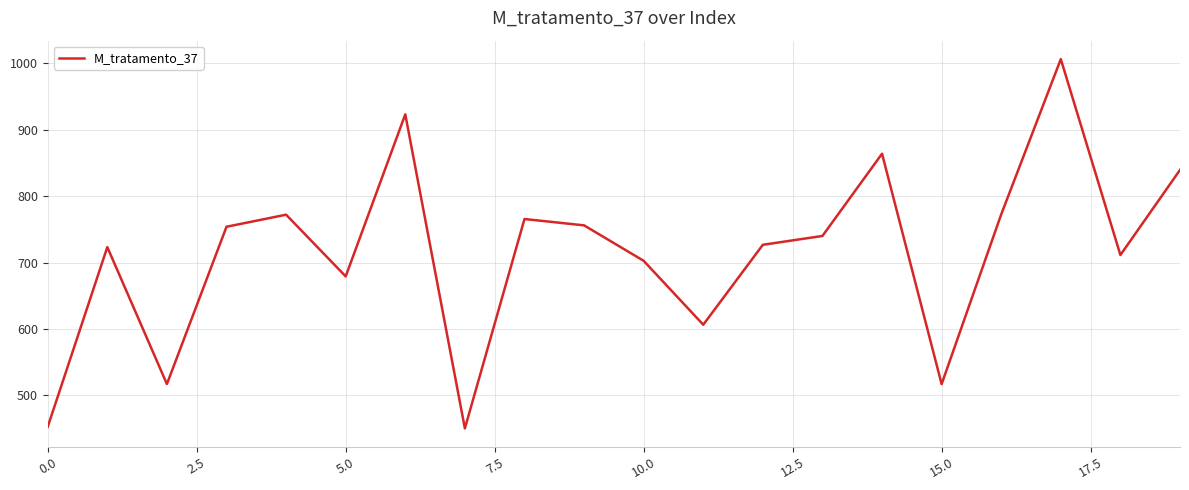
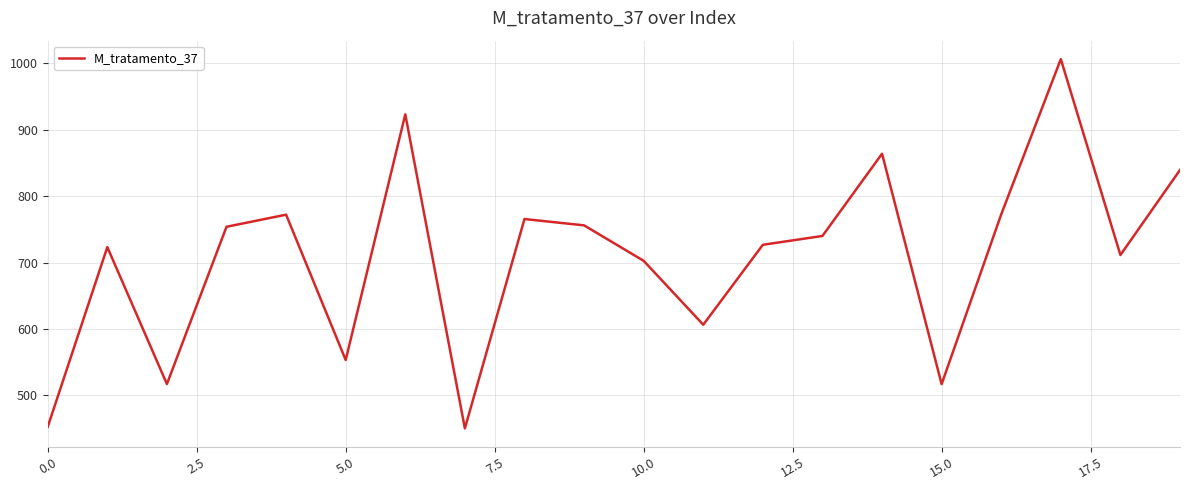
5.0: 680 -> 550
